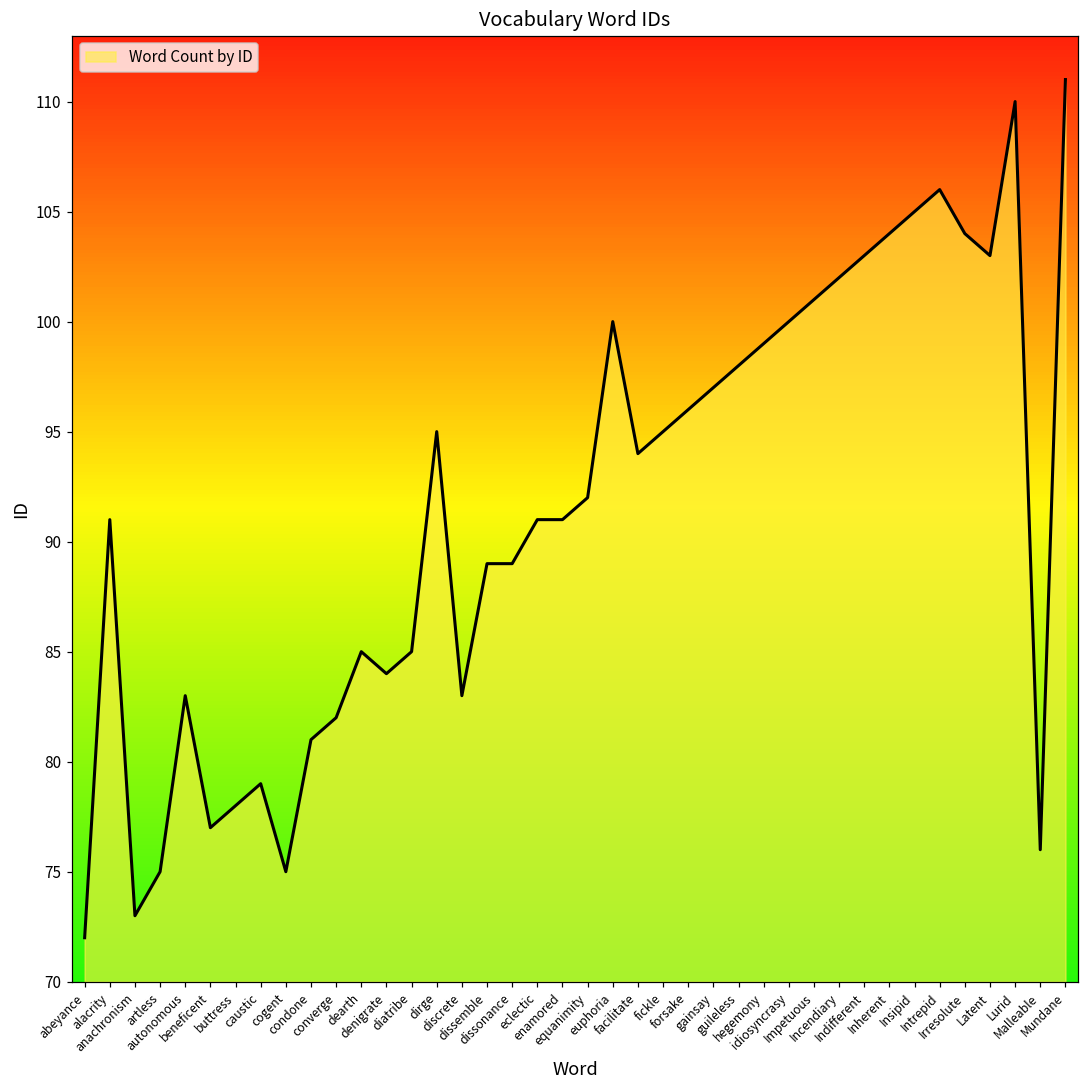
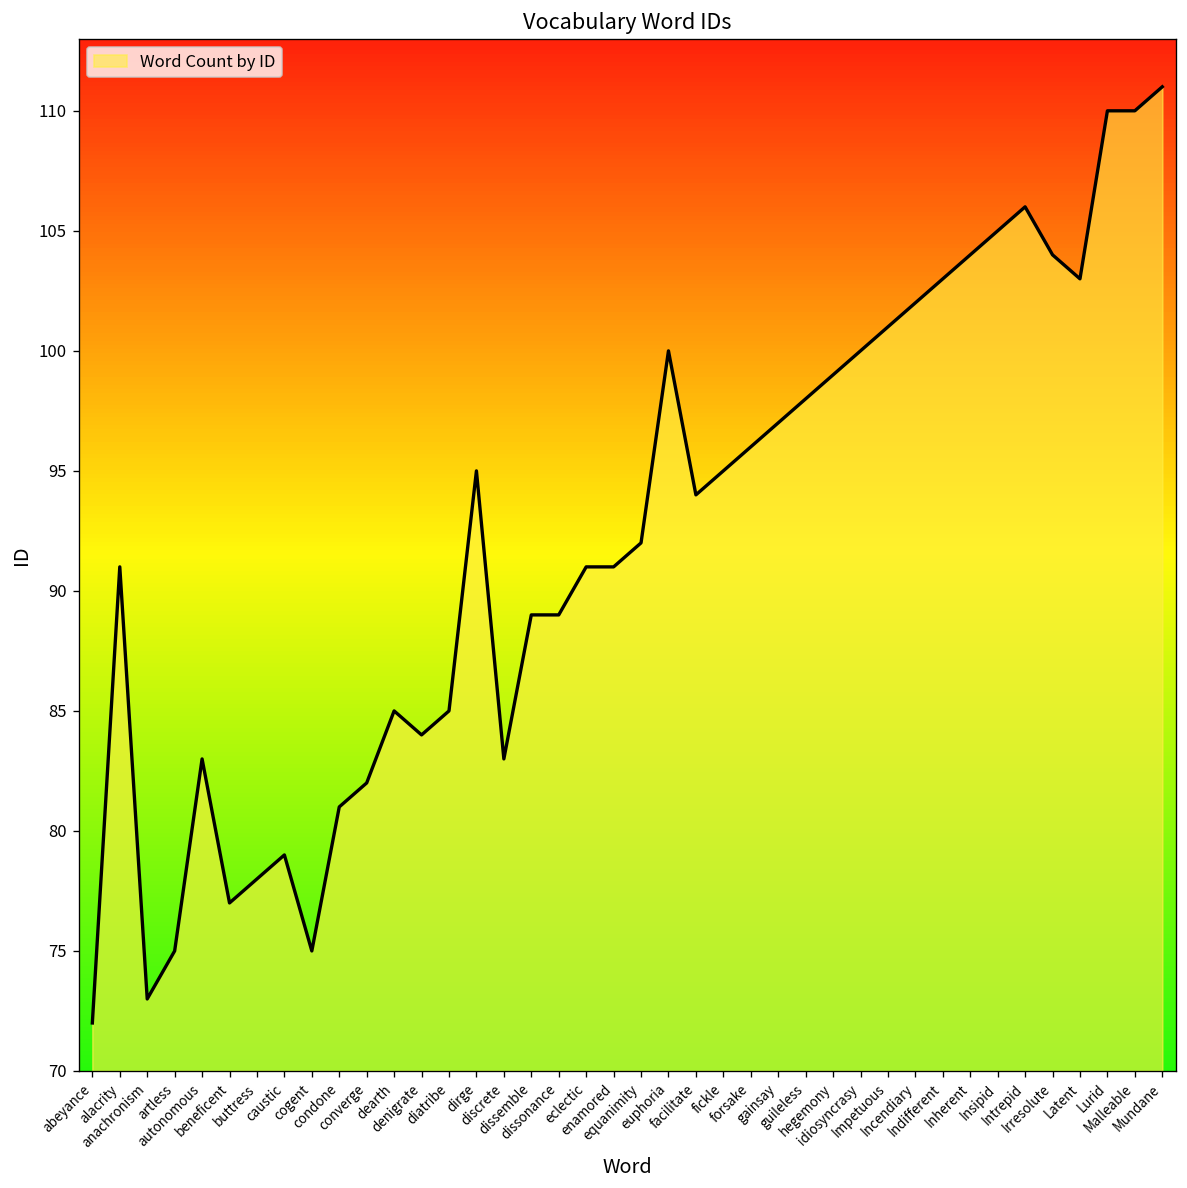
Malleable: 76 -> 110
